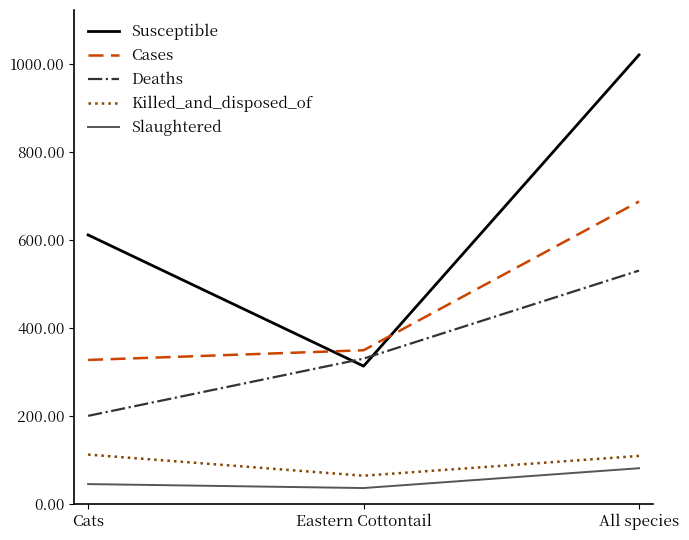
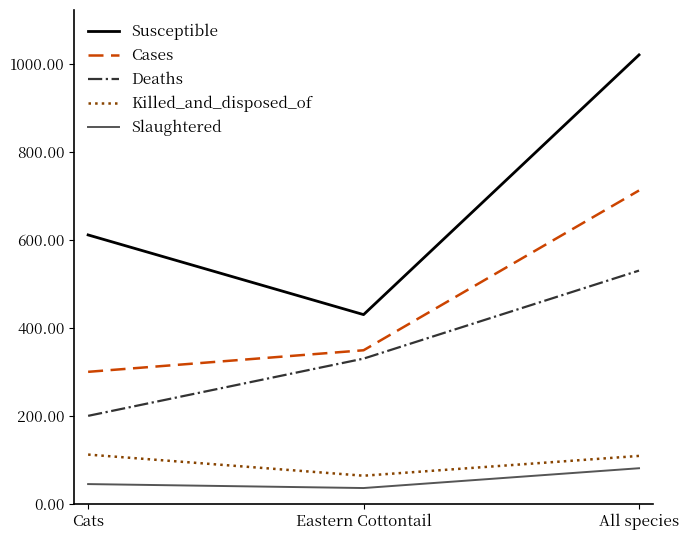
Cases, Cats: 330 -> 300
Susceptible, Eastern Cottontail: 310 -> 430
Cases, All species: 690 -> 710
